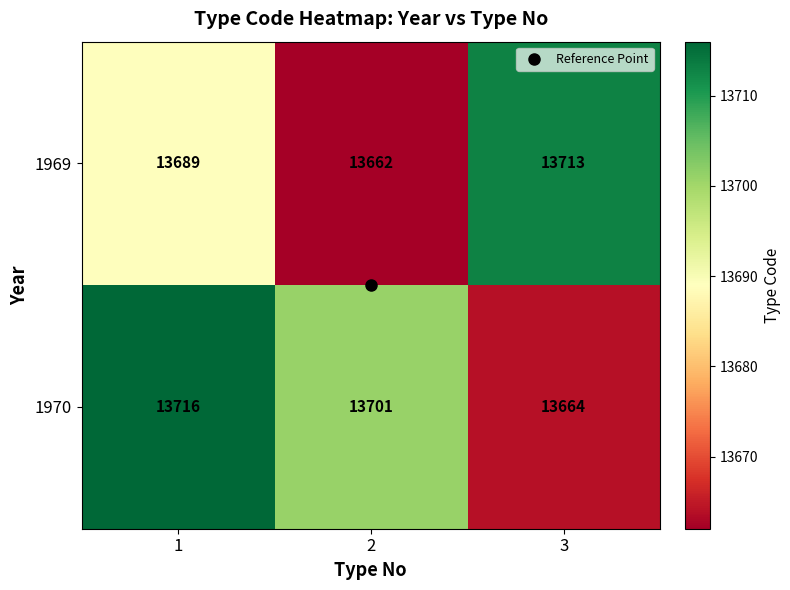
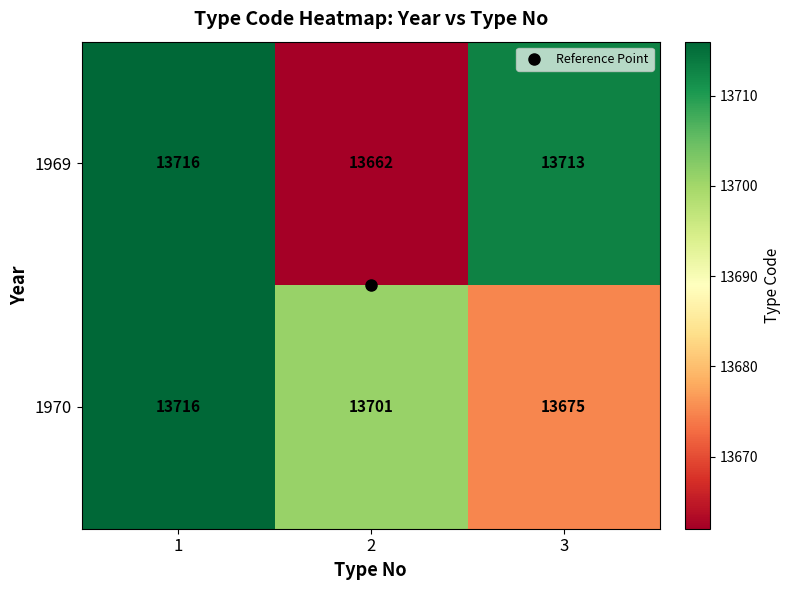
1969, 1: 13689 -> 13716
1970, 3: 13664 -> 13675
